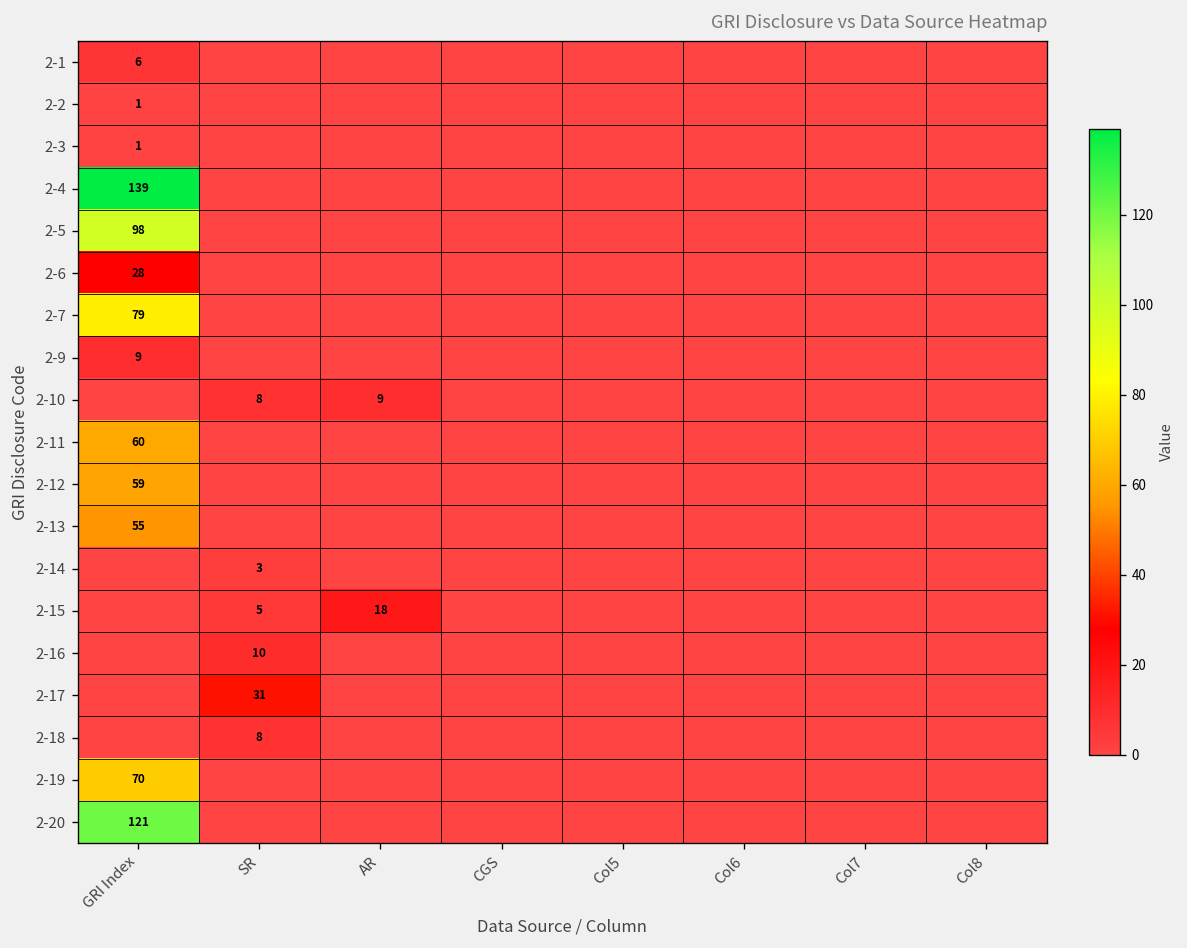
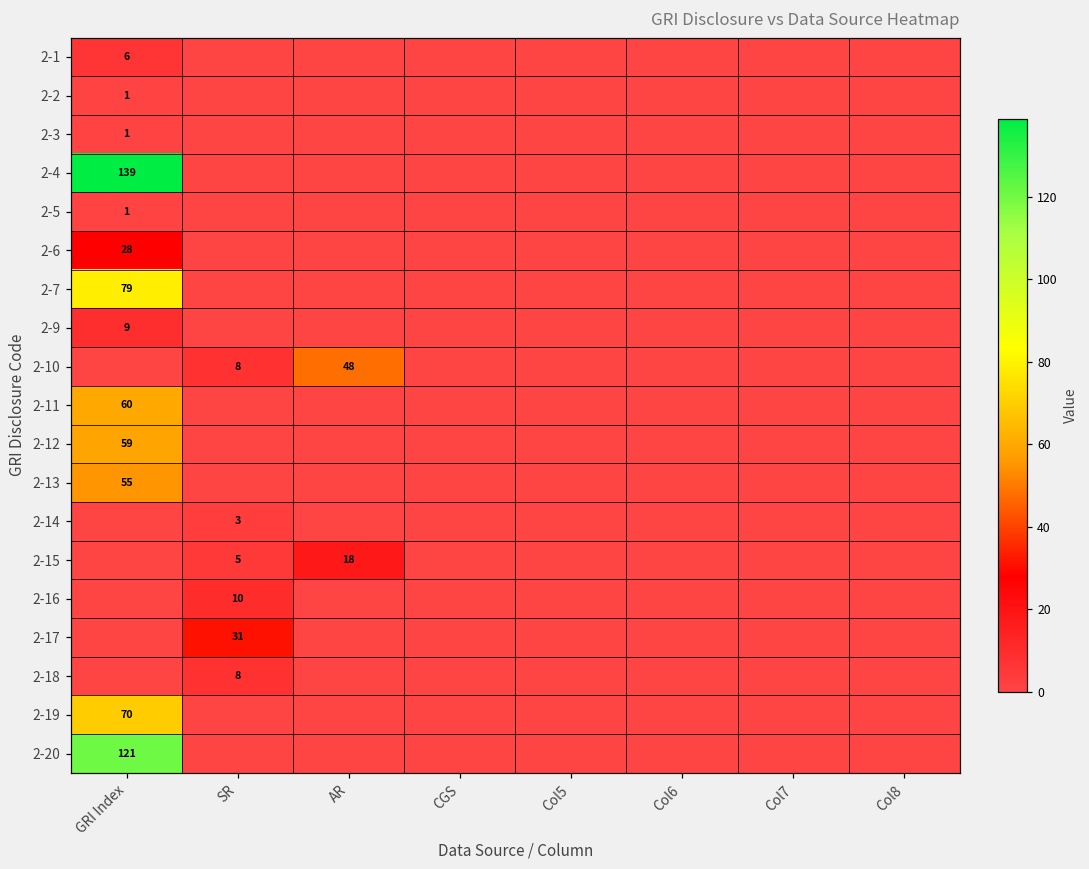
2-5, GRI Index: 98 -> 1
2-10, AR: 9 -> 48
